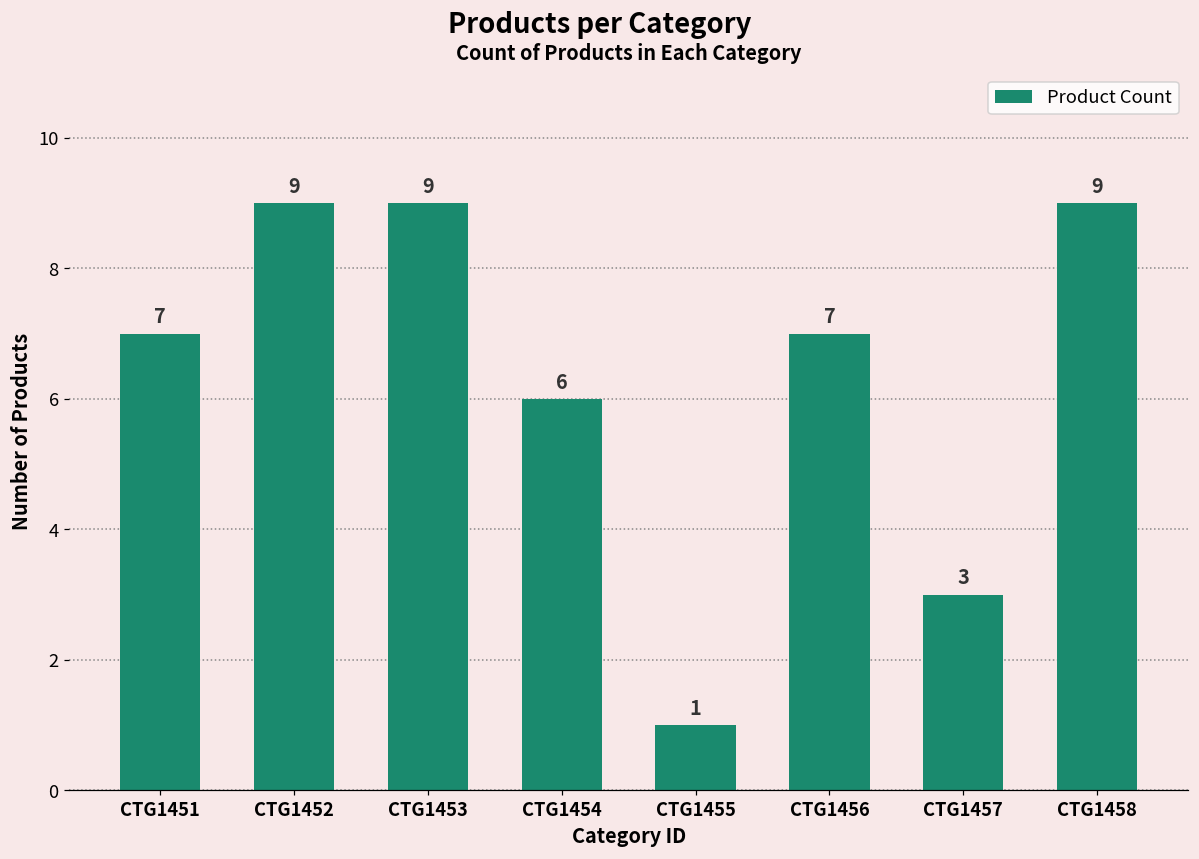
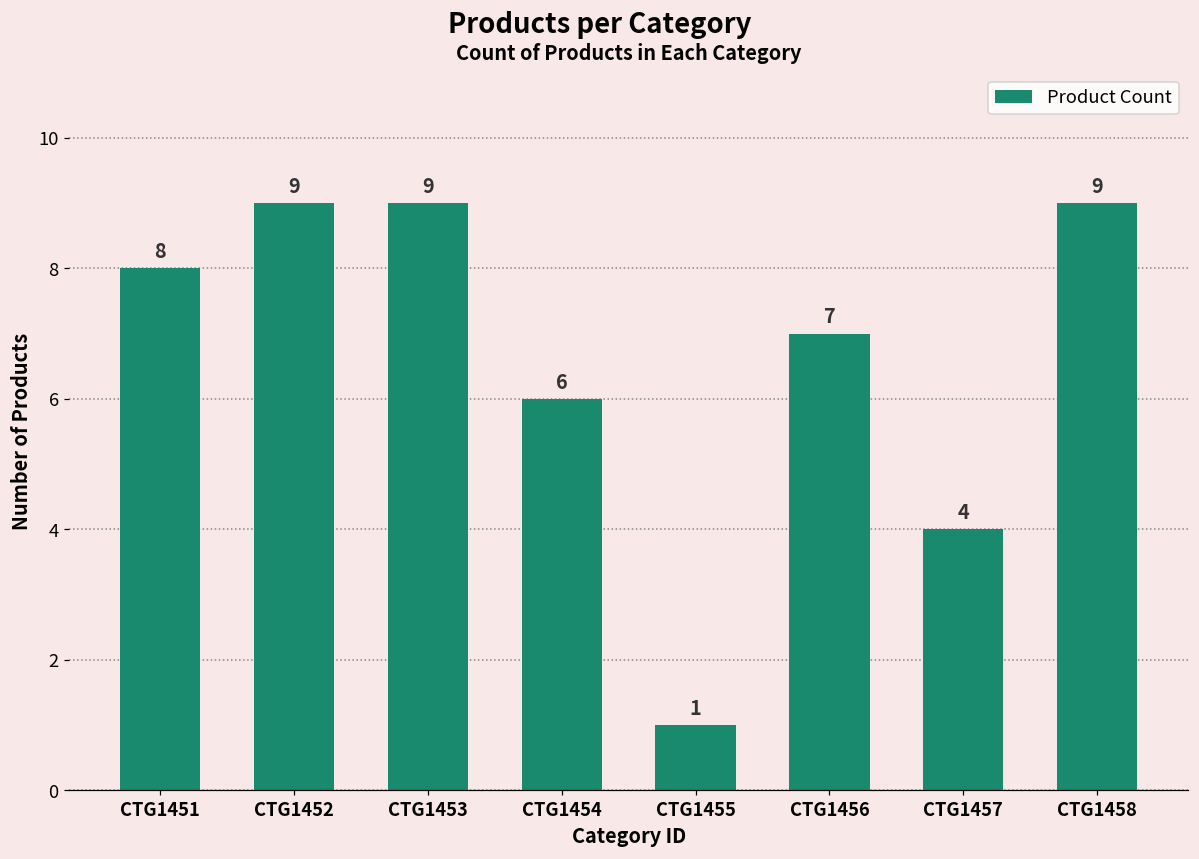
CTG1451: 7 -> 8
CTG1457: 3 -> 4
